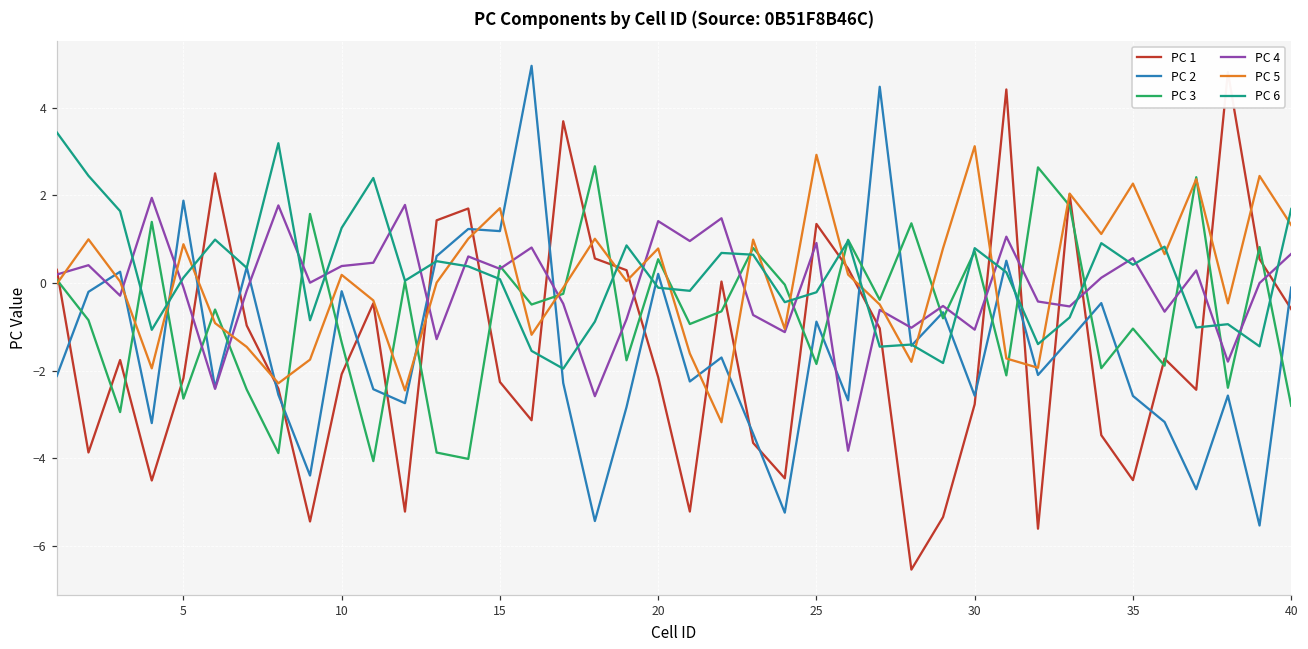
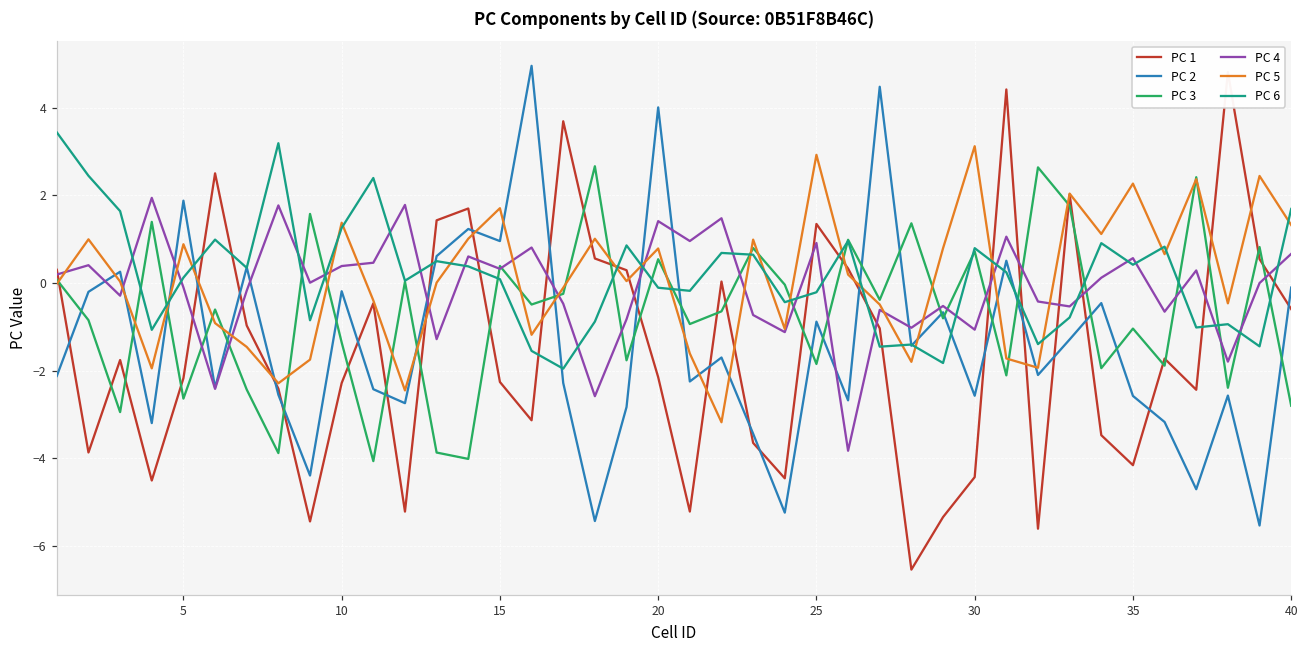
PC 1, 10: -2.1 -> -2.3
PC 5, 10: 0.2 -> 1.4
PC 2, 15: 1.2 -> 1.0
PC 2, 20: 0.2 -> 4.0
PC 1, 30: -2.8 -> -4.4
PC 1, 35: -4.5 -> -4.2
